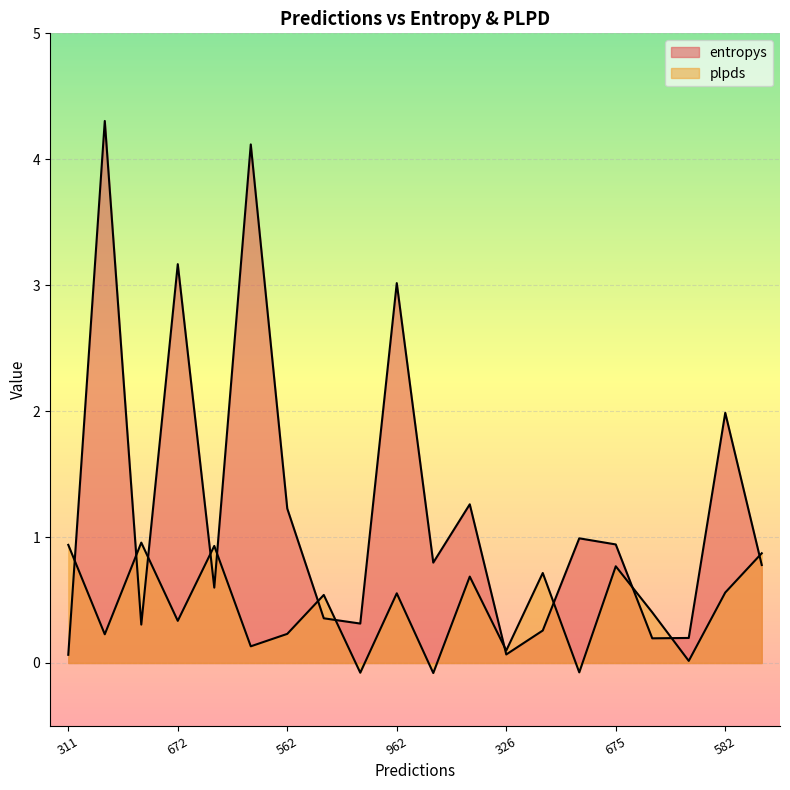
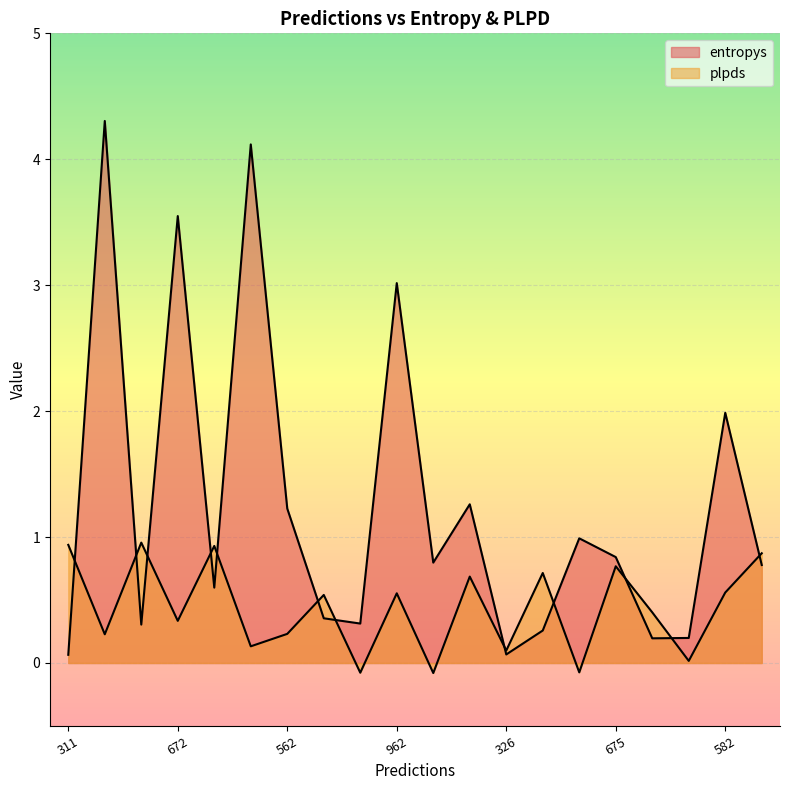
entropys, 672: 3.17 -> 3.55
entropys, 675: 0.94 -> 0.84
